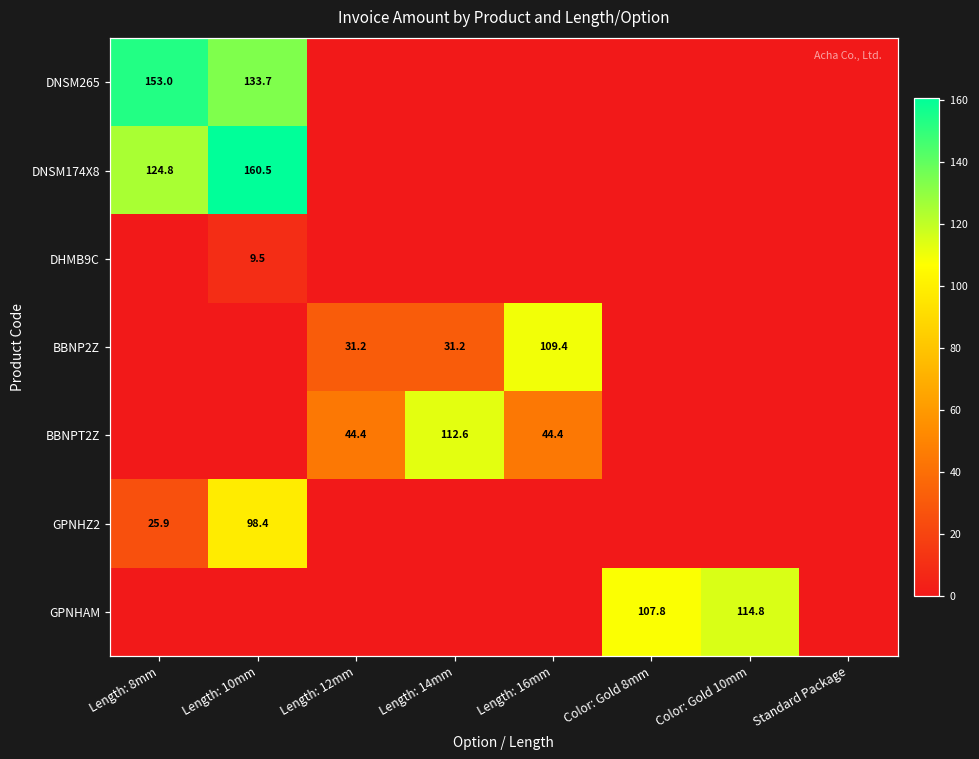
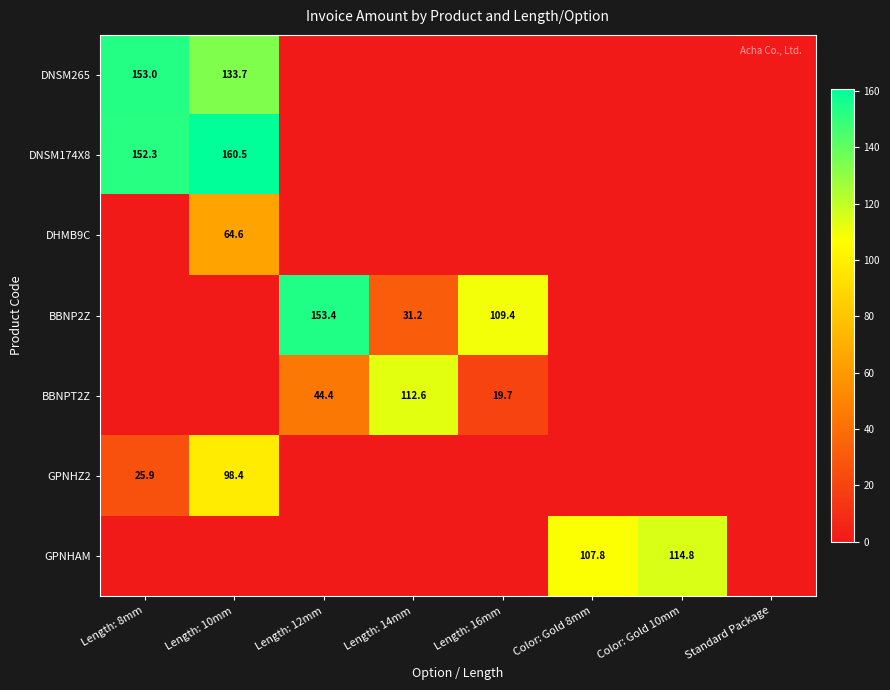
DNSM174X8, Length: 8mm: 124.8 -> 152.3
DHMB9C, Length: 10mm: 9.5 -> 64.6
BBNP2Z, Length: 12mm: 31.2 -> 153.4
BBNPT2Z, Length: 16mm: 44.4 -> 19.7
